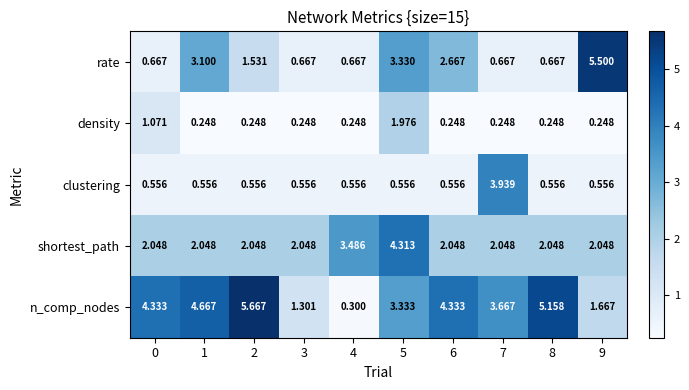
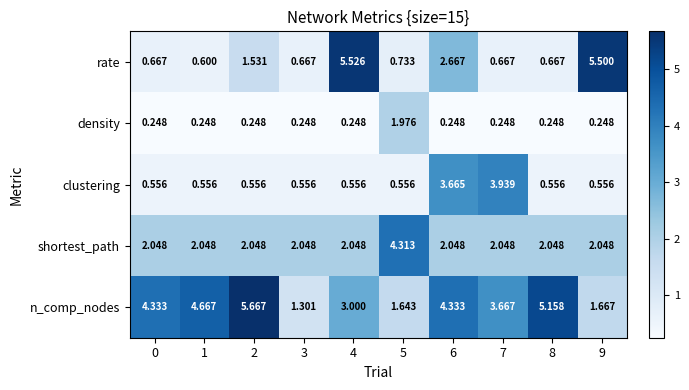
rate, 1: 3.100 -> 0.600
rate, 4: 0.667 -> 5.526
rate, 5: 3.330 -> 0.733
density, 0: 1.071 -> 0.248
clustering, 6: 0.556 -> 3.665
shortest_path, 4: 3.486 -> 2.048
n_comp_nodes, 4: 0.300 -> 3.000
n_comp_nodes, 5: 3.333 -> 1.643
